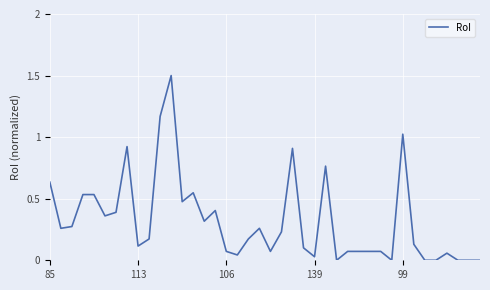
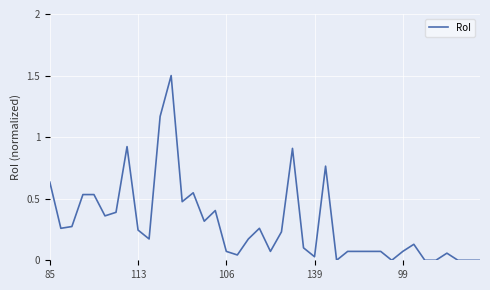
113: 0.12 -> 0.25
99: 1.02 -> 0.07
